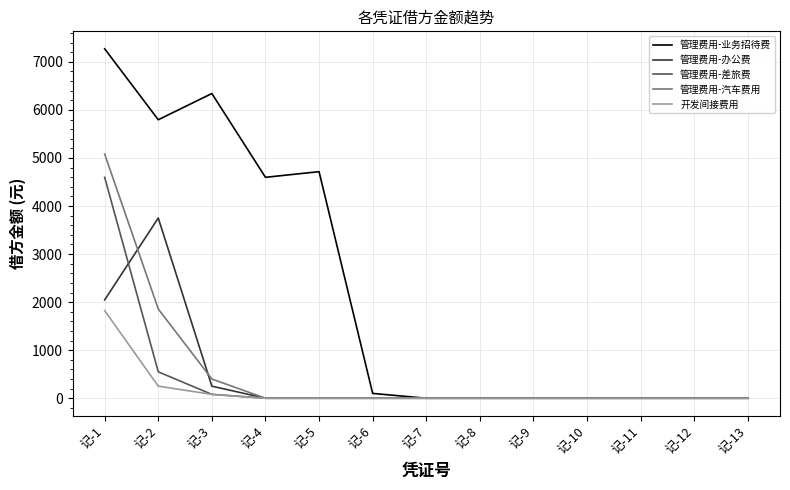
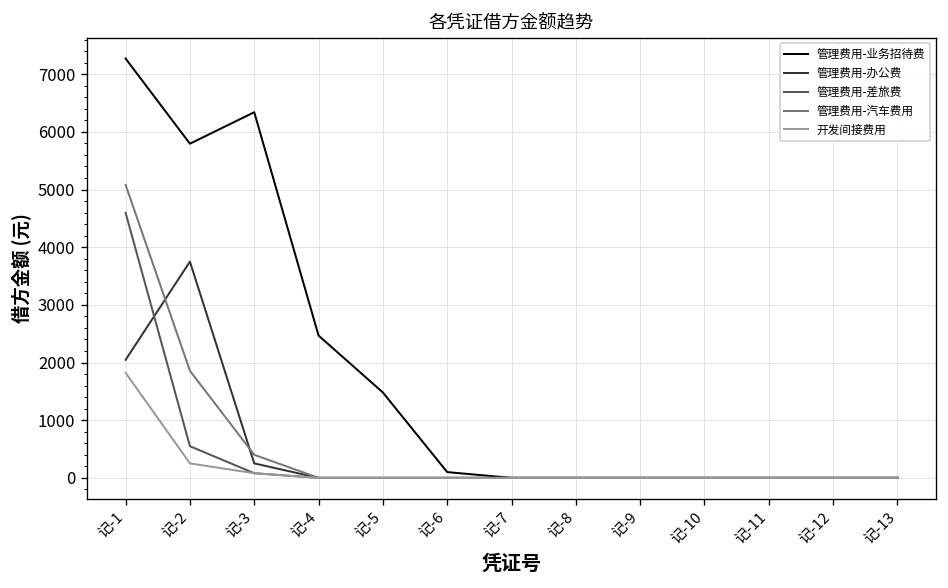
管理费用-业务招待费, 记-4: 4600 -> 2500
管理费用-业务招待费, 记-5: 4700 -> 1500
